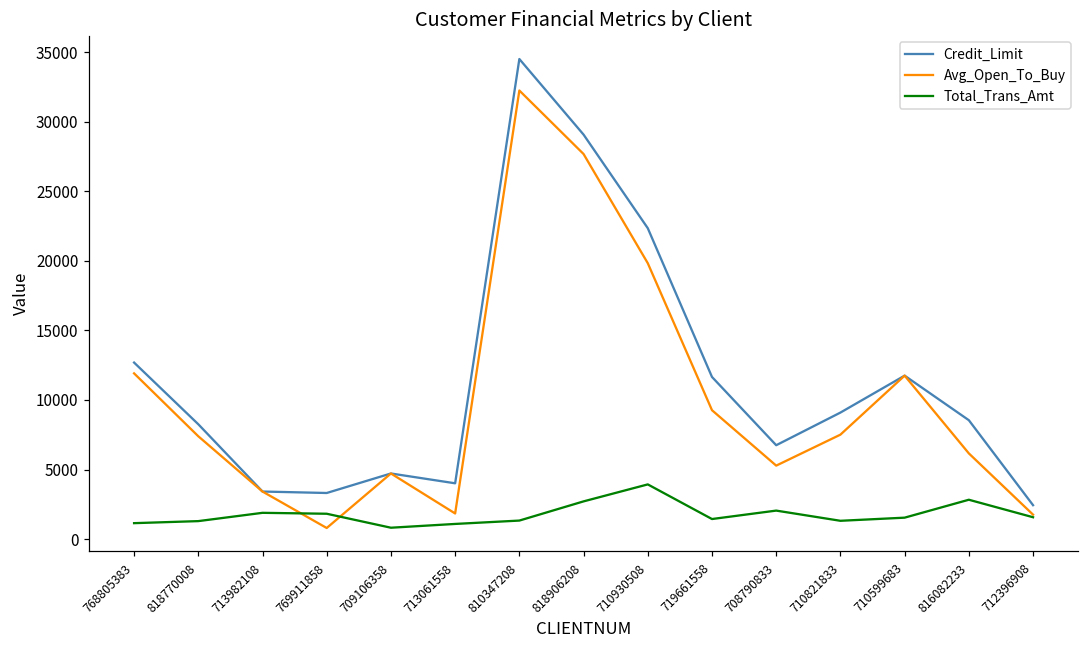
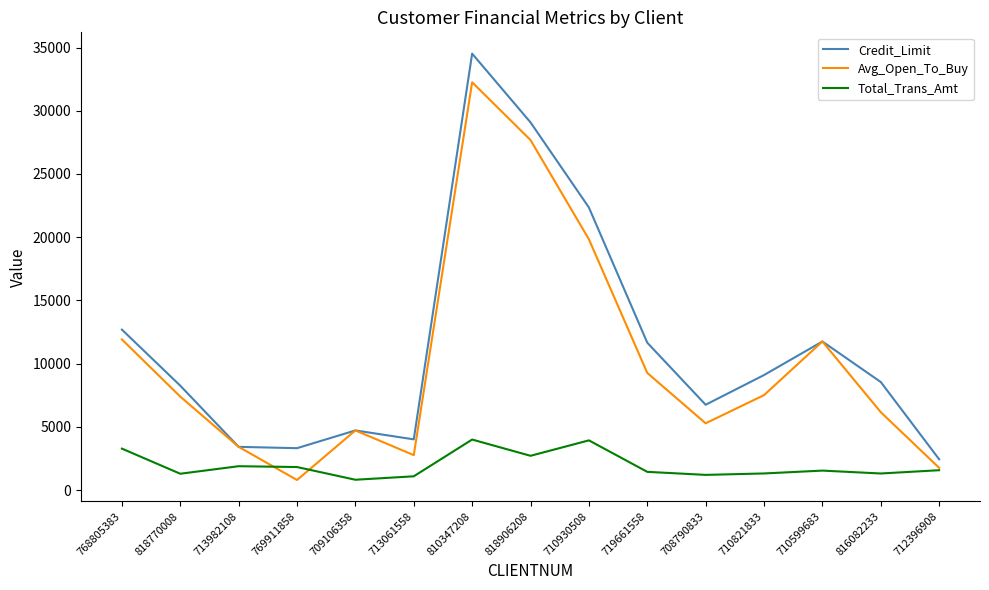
Total_Trans_Amt, 768805383: 1100 -> 3300
Avg_Open_To_Buy, 713061558: 1800 -> 2800
Total_Trans_Amt, 810347208: 1300 -> 4000
Total_Trans_Amt, 708790833: 2000 -> 1200
Total_Trans_Amt, 816082233: 2800 -> 1300
